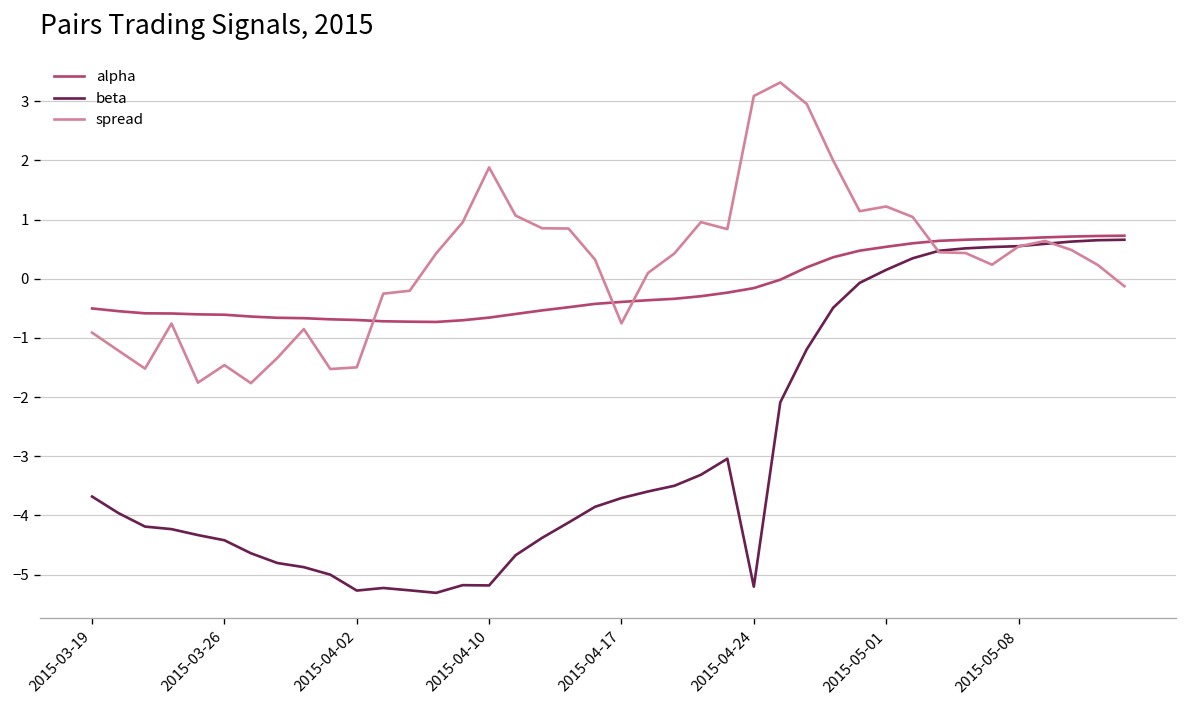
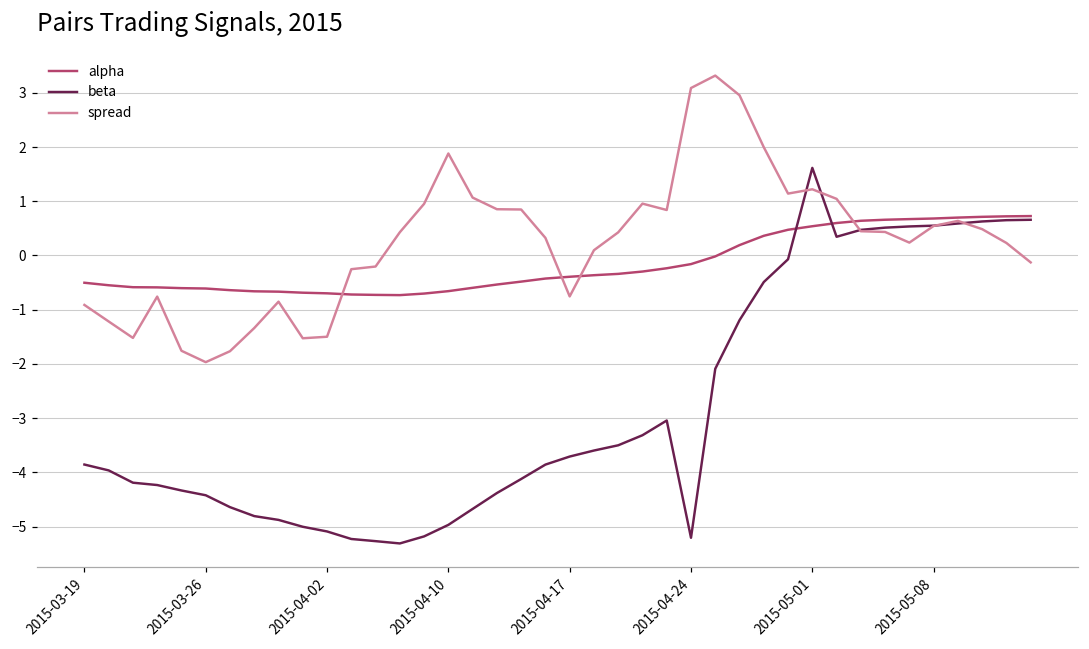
beta, 2015-03-19: -3.7 -> -3.9
spread, 2015-03-26: -1.5 -> -2.0
beta, 2015-04-02: -5.3 -> -5.1
beta, 2015-04-10: -5.2 -> -5.0
beta, 2015-05-01: 0.1 -> 1.6
